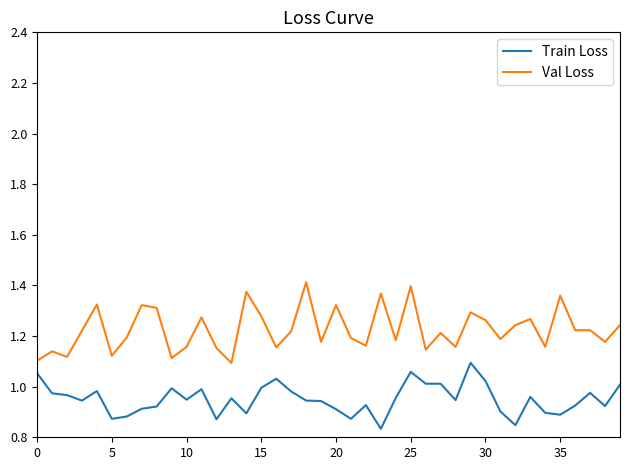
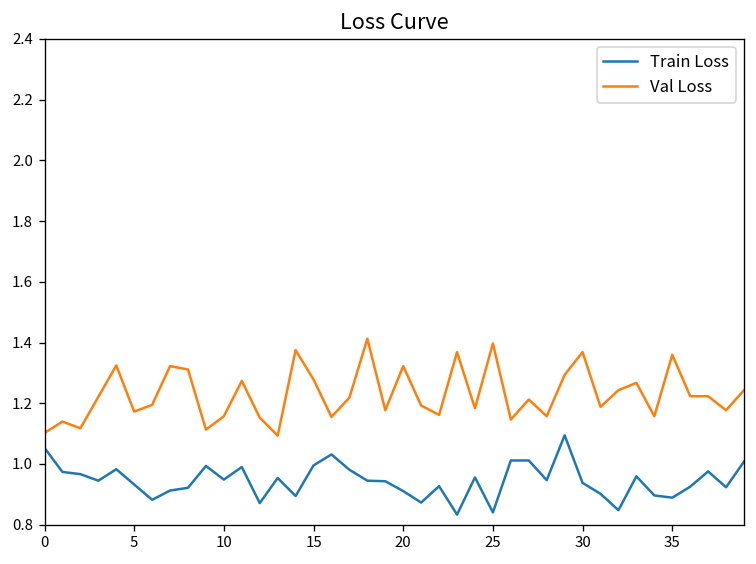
Train Loss, 5: 0.87 -> 0.93
Val Loss, 5: 1.12 -> 1.17
Train Loss, 25: 1.06 -> 0.84
Train Loss, 30: 1.02 -> 0.94
Val Loss, 30: 1.26 -> 1.37
